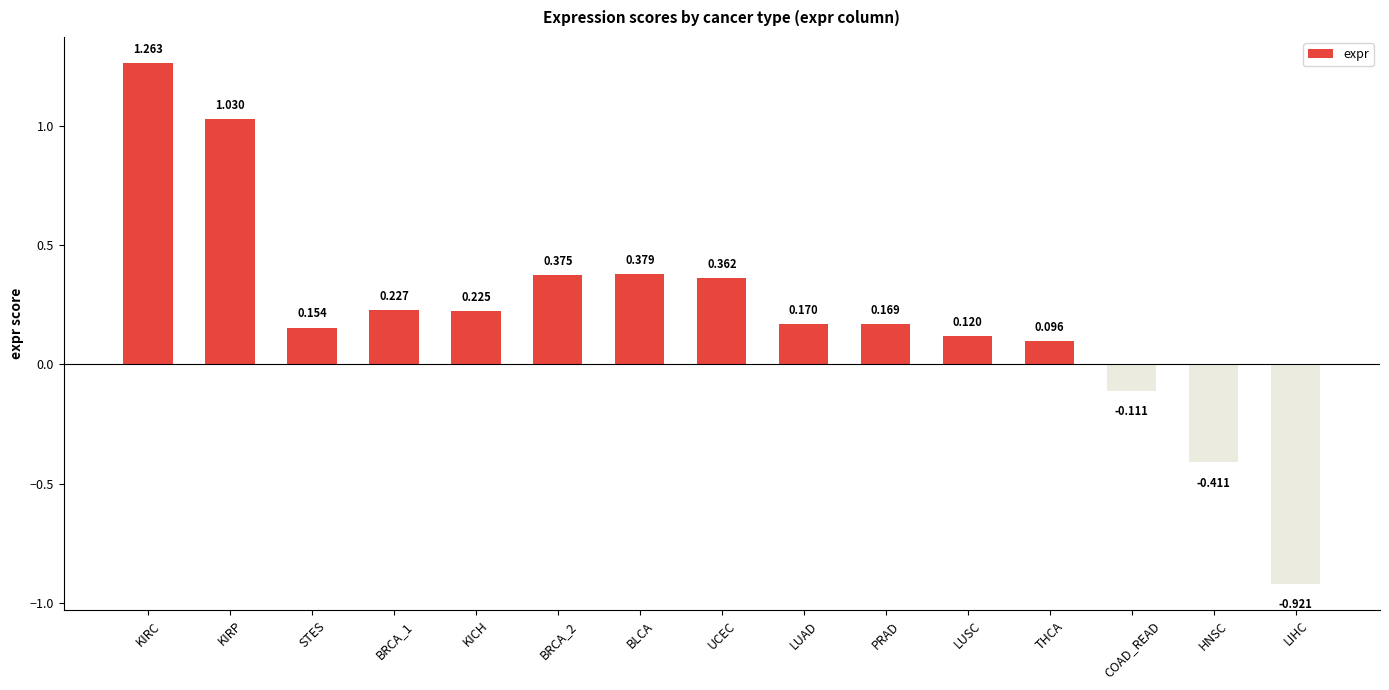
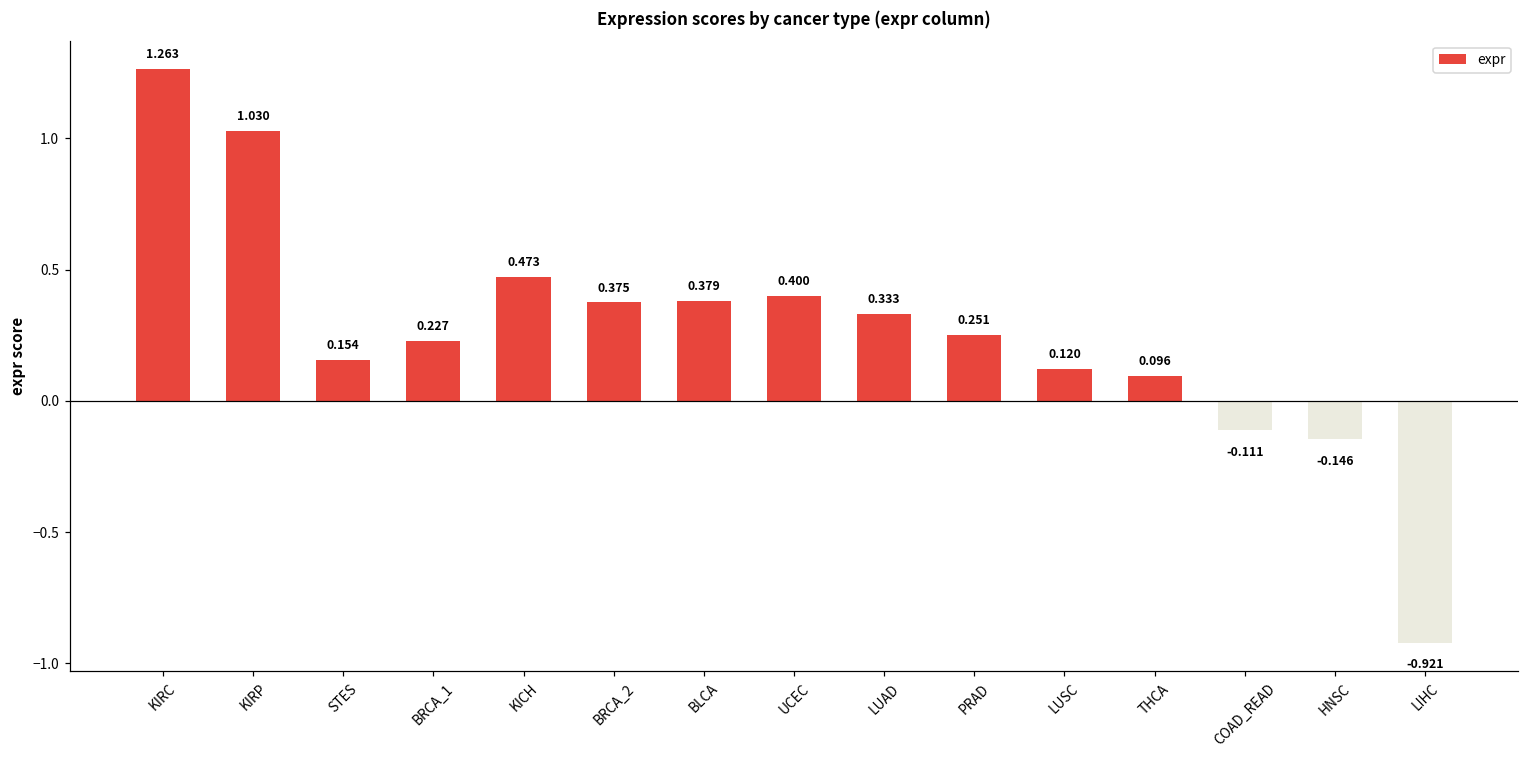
KICH: 0.225 -> 0.473
UCEC: 0.362 -> 0.400
LUAD: 0.170 -> 0.333
PRAD: 0.169 -> 0.251
HNSC: -0.411 -> -0.146
